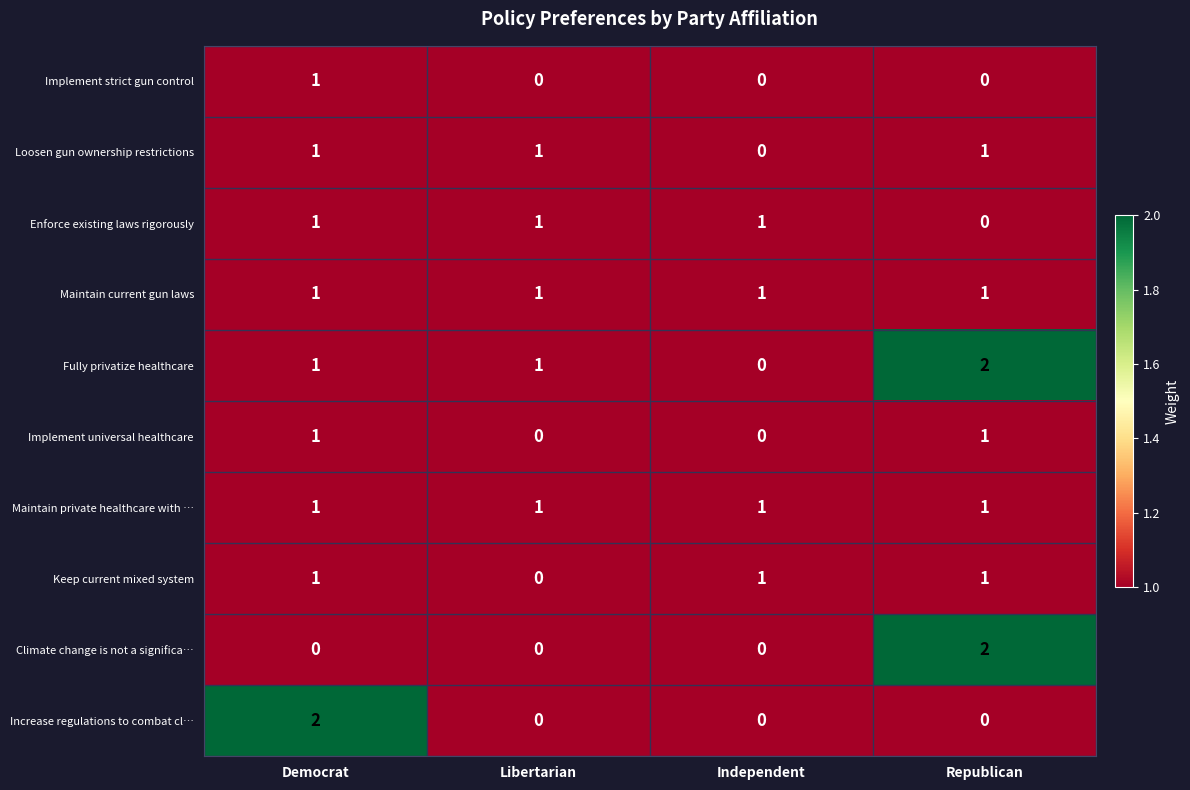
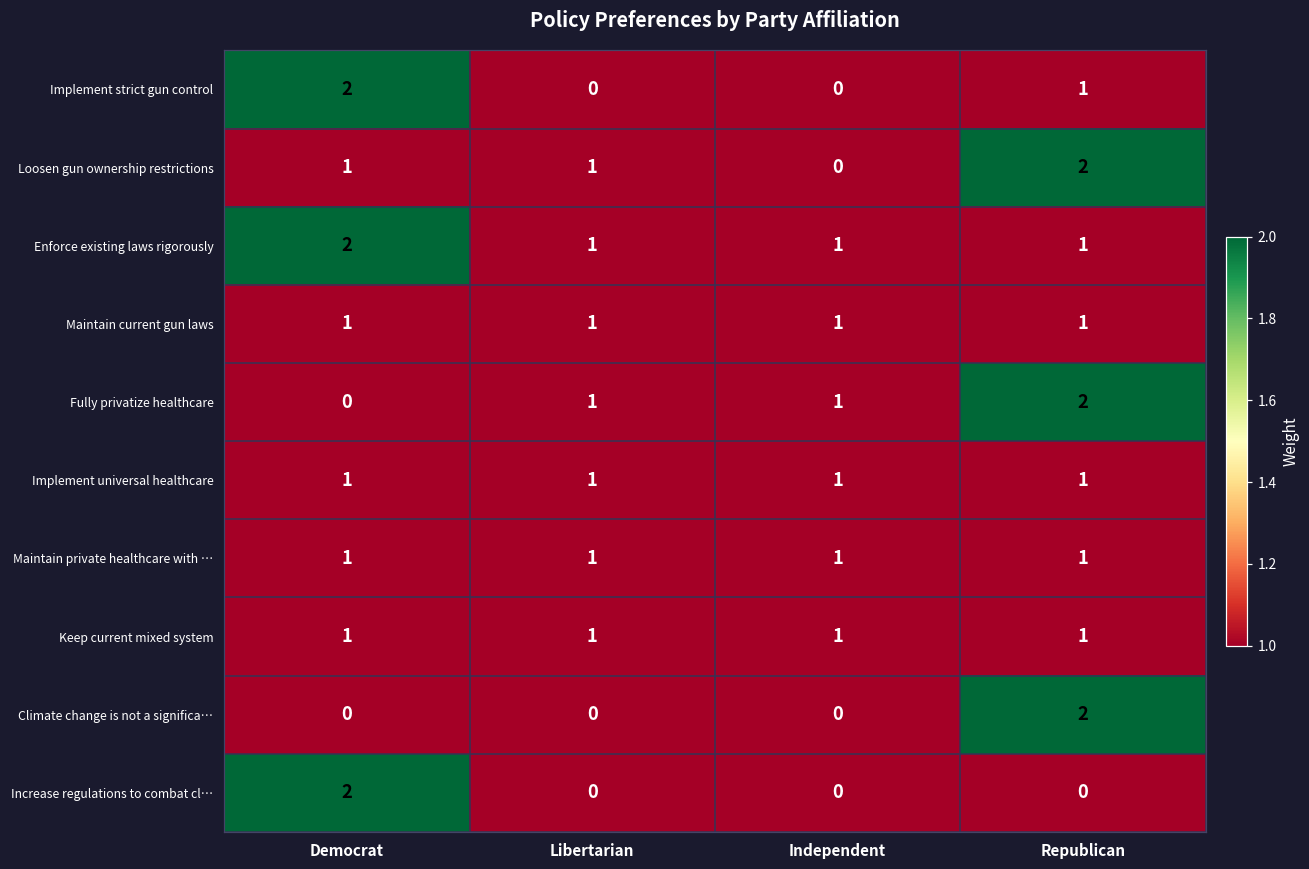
Implement strict gun control, Democrat: 1 -> 2
Implement strict gun control, Republican: 0 -> 1
Loosen gun ownership restrictions, Republican: 1 -> 2
Enforce existing laws rigorously, Democrat: 1 -> 2
Enforce existing laws rigorously, Republican: 0 -> 1
Fully privatize healthcare, Democrat: 1 -> 0
Fully privatize healthcare, Independent: 0 -> 1
Implement universal healthcare, Libertarian: 0 -> 1
Implement universal healthcare, Independent: 0 -> 1
Keep current mixed system, Libertarian: 0 -> 1
